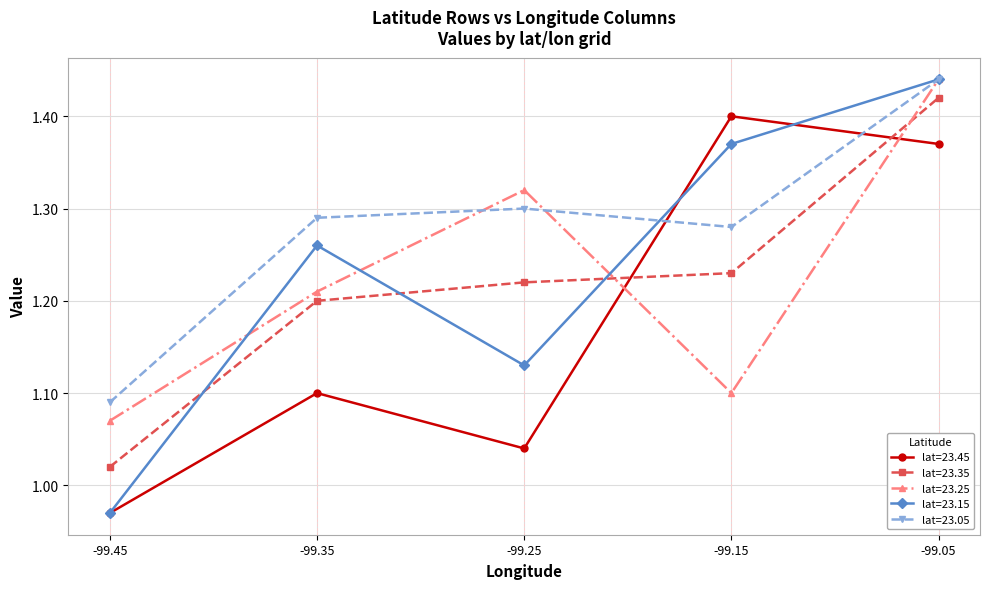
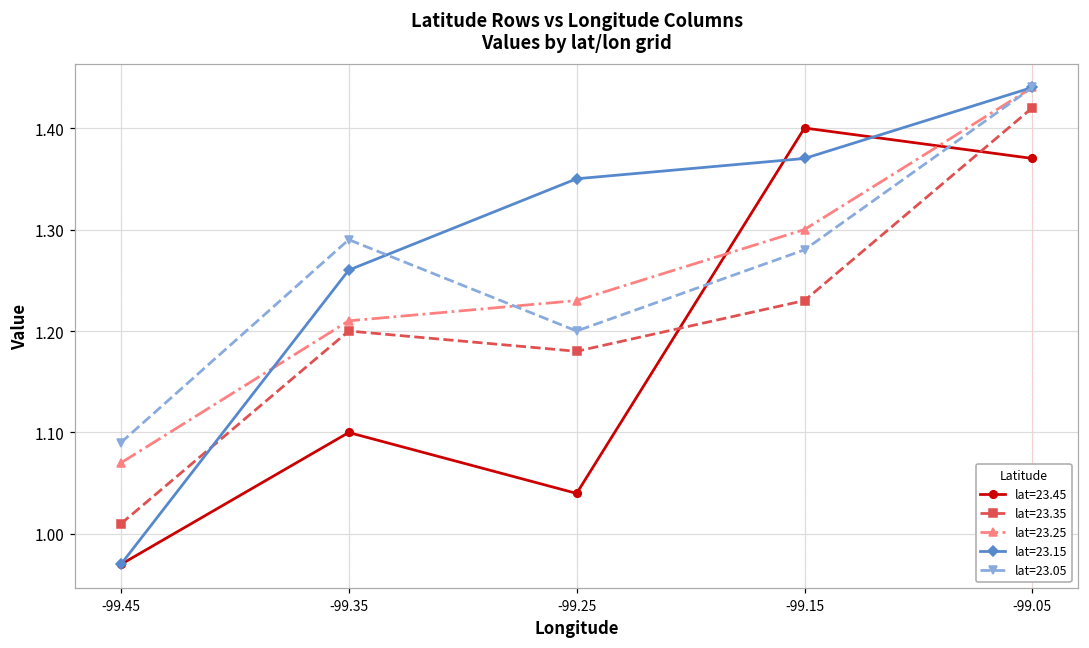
lat=23.35, -99.45: 1.02 -> 1.01
lat=23.35, -99.25: 1.22 -> 1.18
lat=23.25, -99.25: 1.32 -> 1.23
lat=23.15, -99.25: 1.13 -> 1.35
lat=23.05, -99.25: 1.3 -> 1.2
lat=23.25, -99.15: 1.1 -> 1.3
